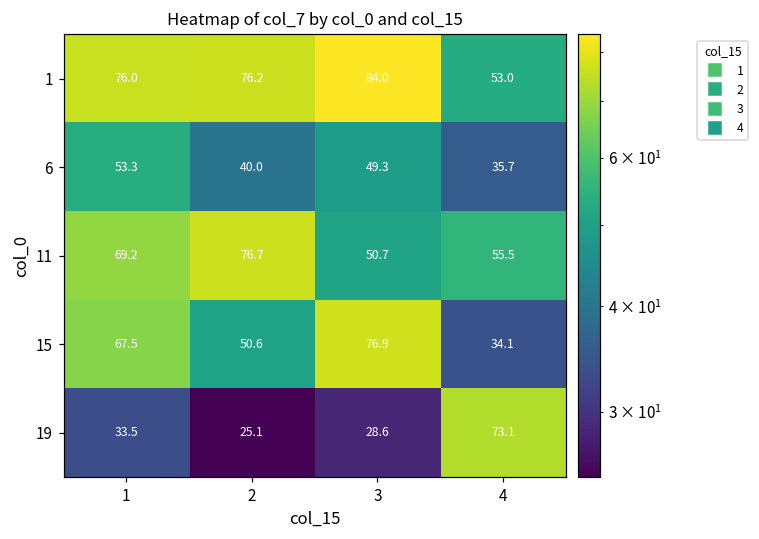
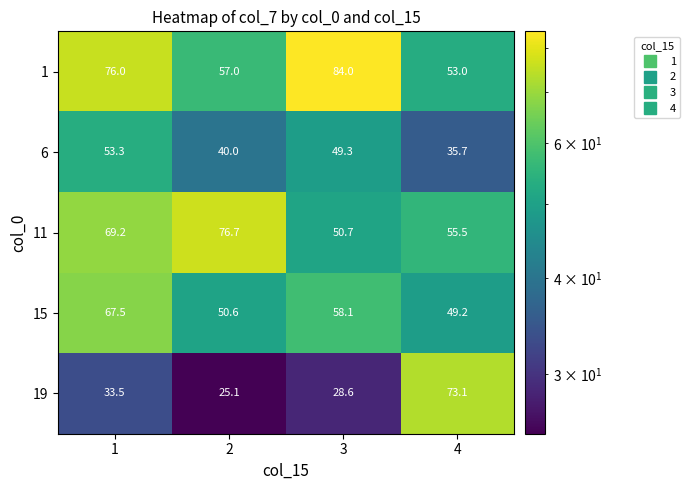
1, 2: 76.2 -> 57.0
15, 3: 76.9 -> 58.1
15, 4: 34.1 -> 49.2
